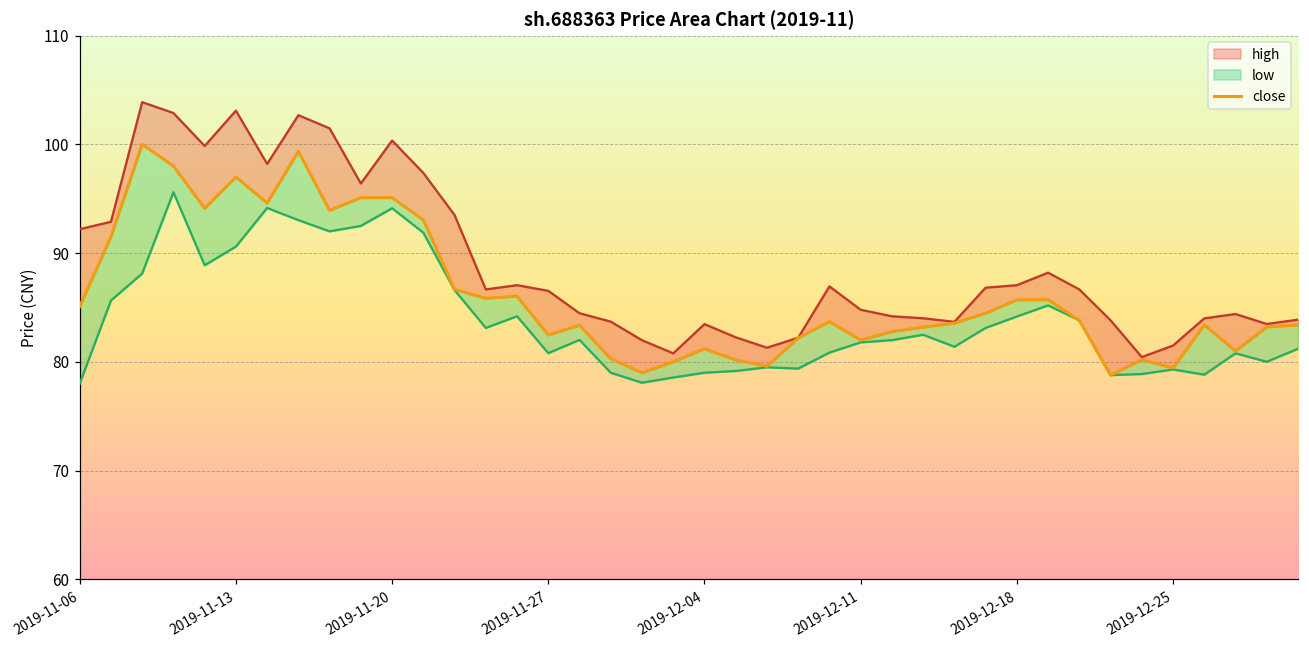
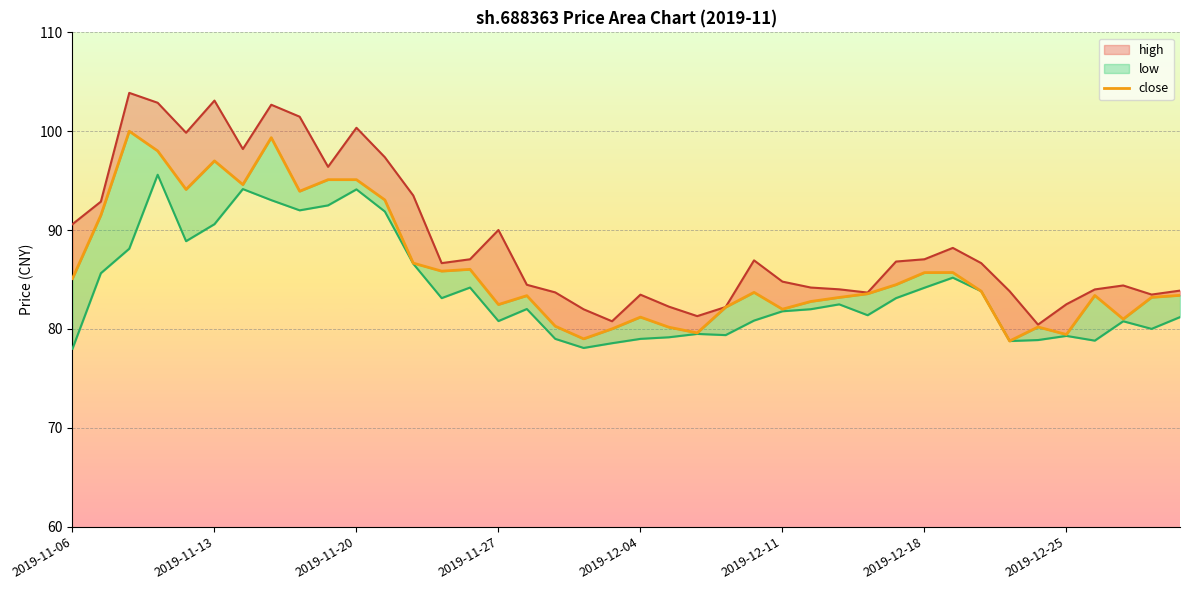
high, 2019-11-06: 92 -> 91
high, 2019-11-27: 87 -> 90
high, 2019-12-25: 82 -> 83
